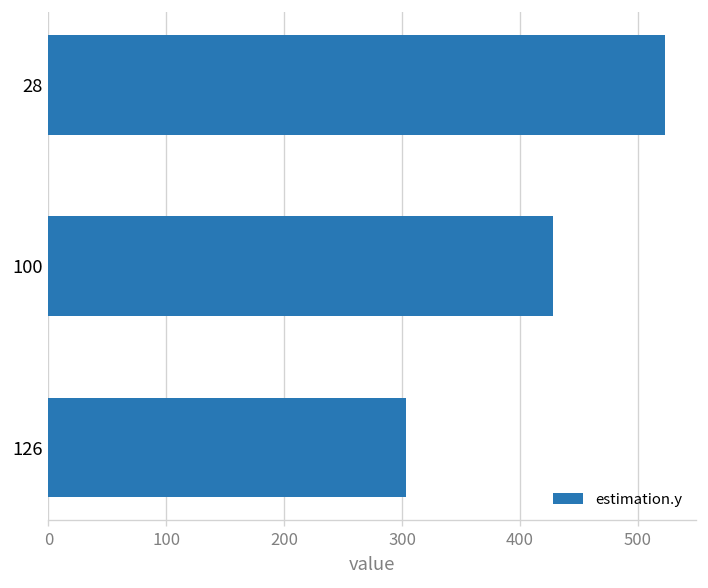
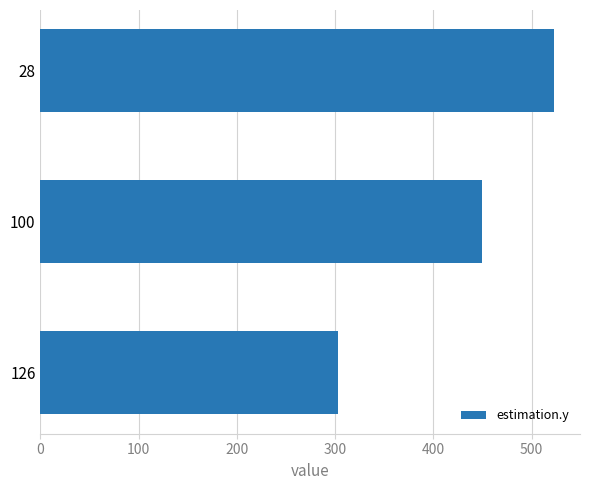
100: 430 -> 450
